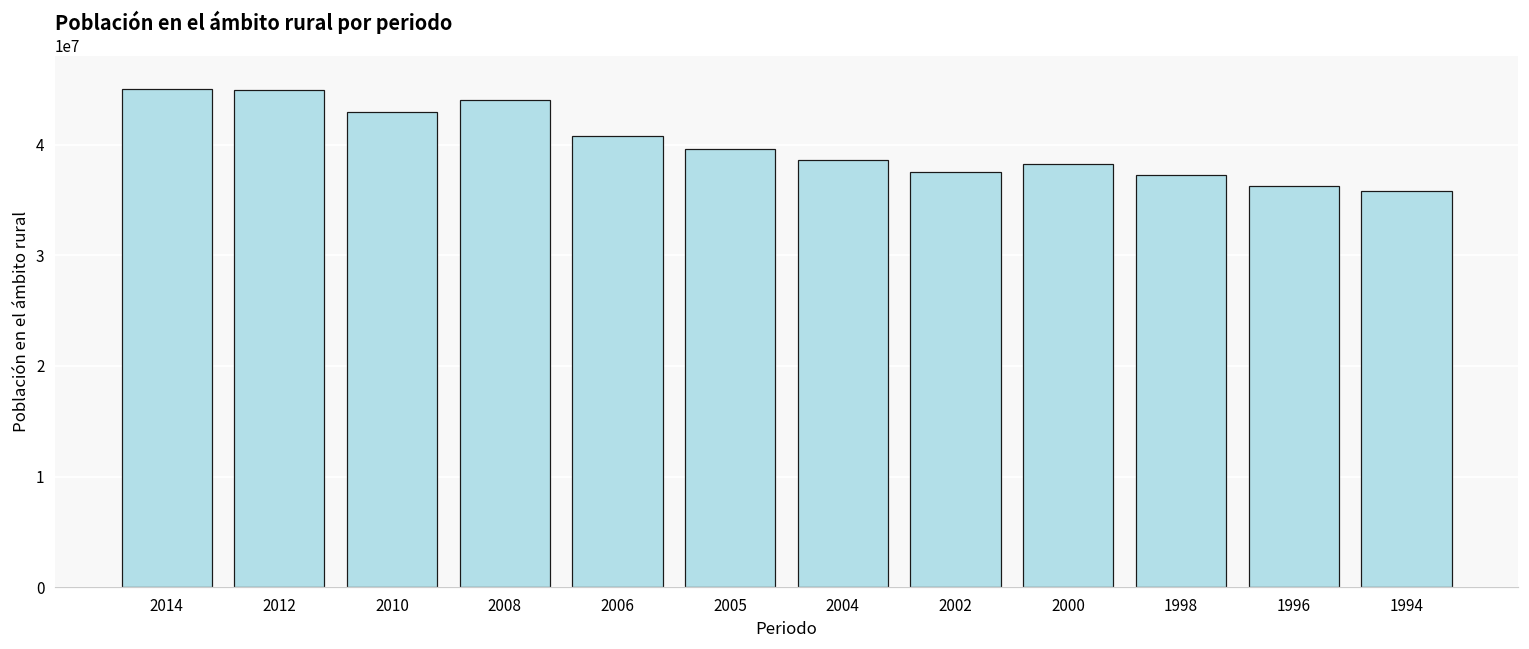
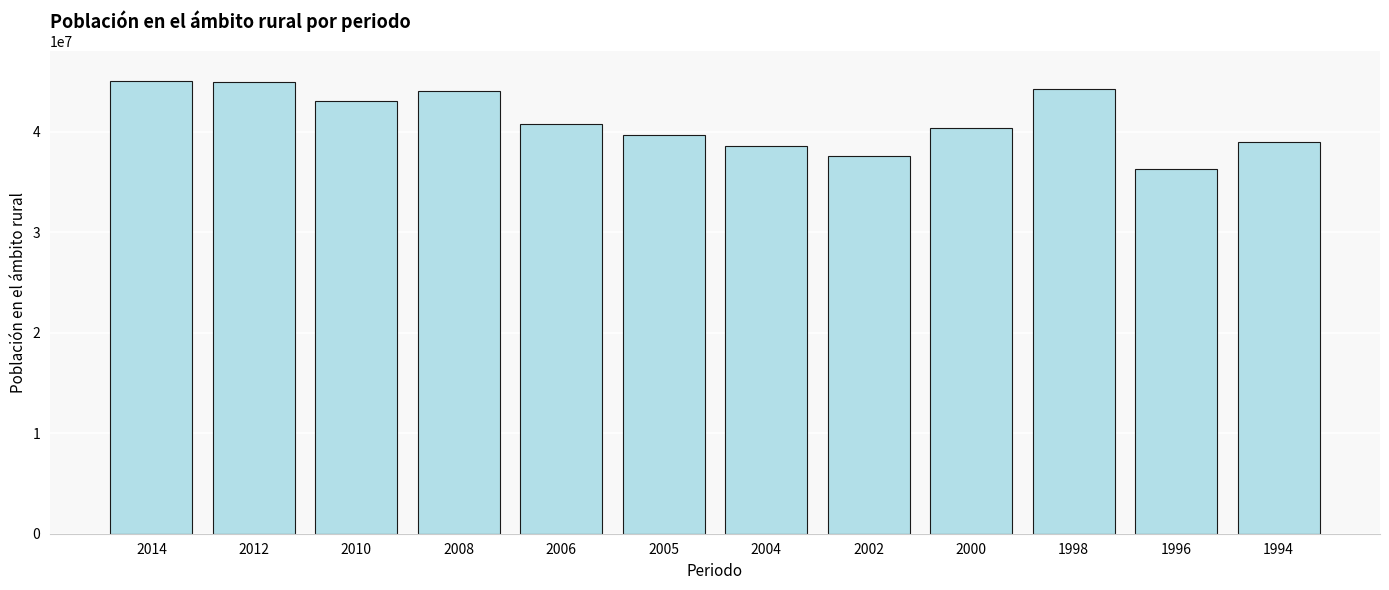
2000: 38300000 -> 40400000
1998: 37300000 -> 44200000
1994: 35800000 -> 38900000
